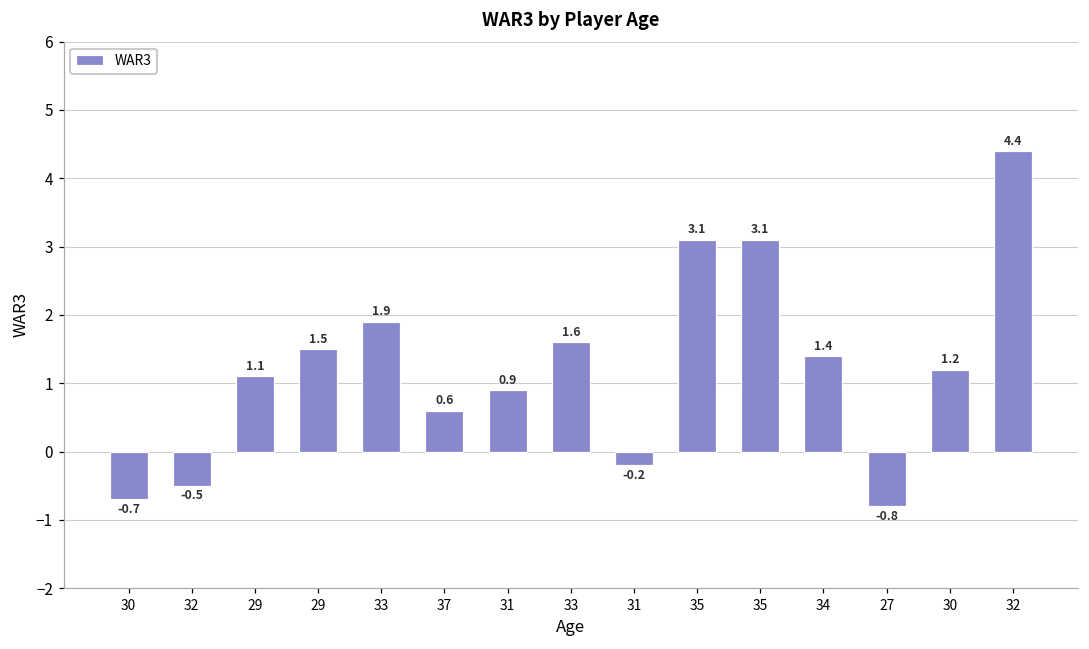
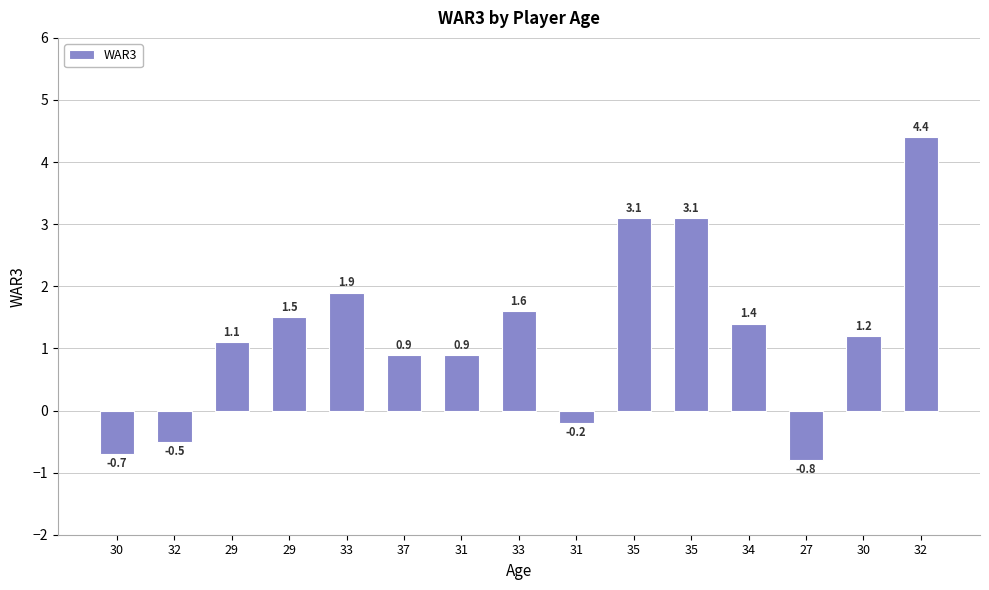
37: 0.6 -> 0.9
